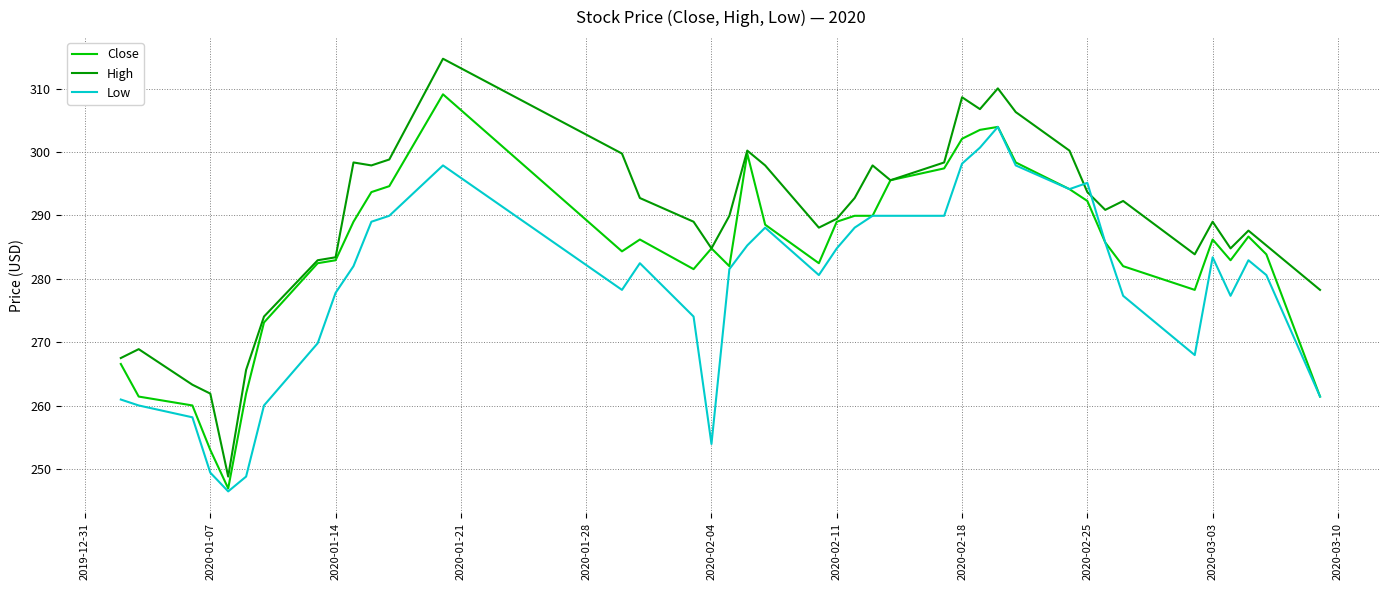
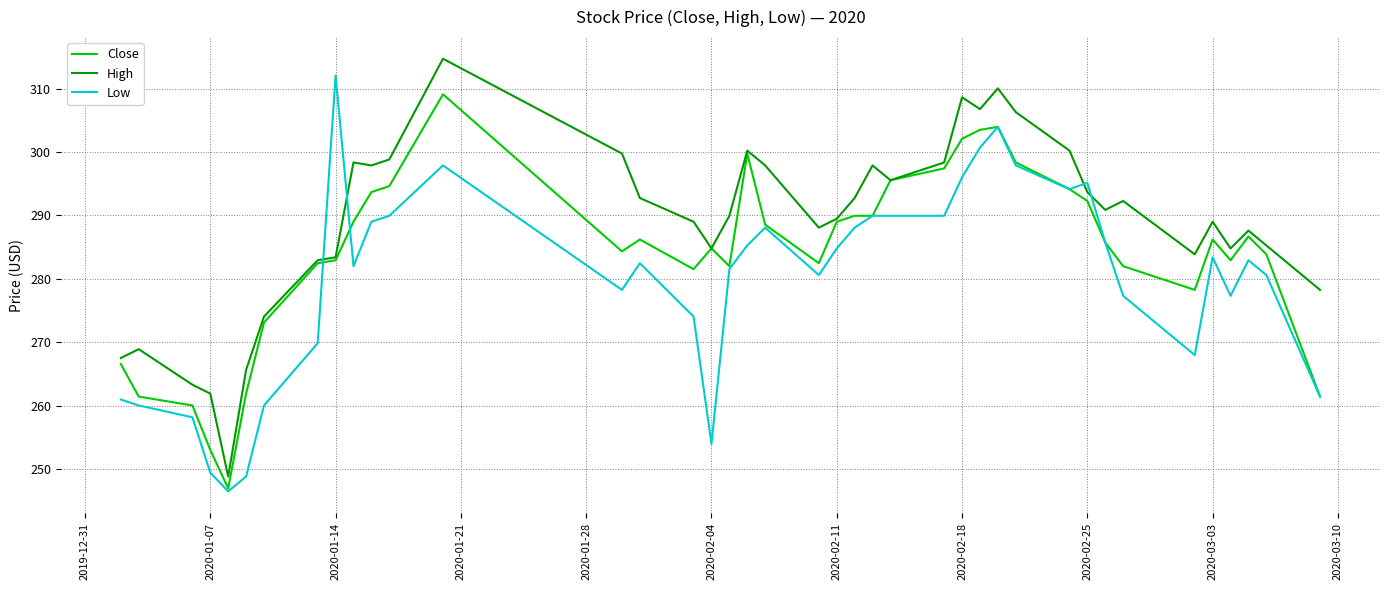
Low, 2020-01-14: 278 -> 312
Low, 2020-02-18: 298 -> 296
